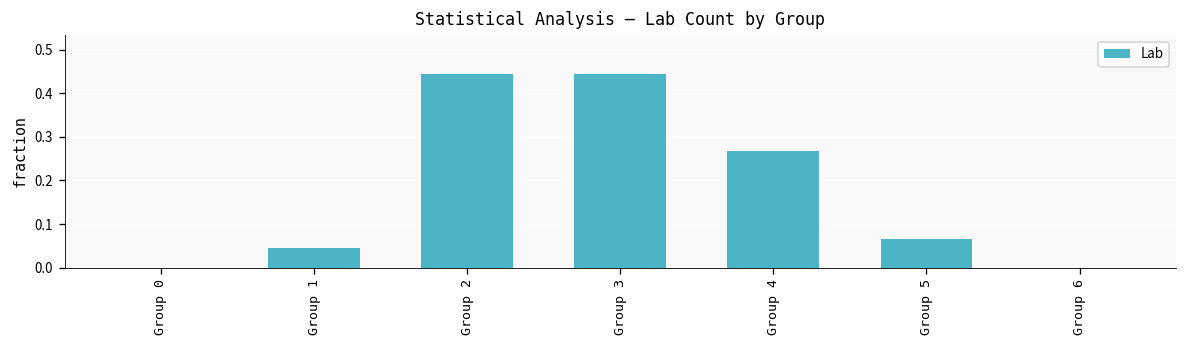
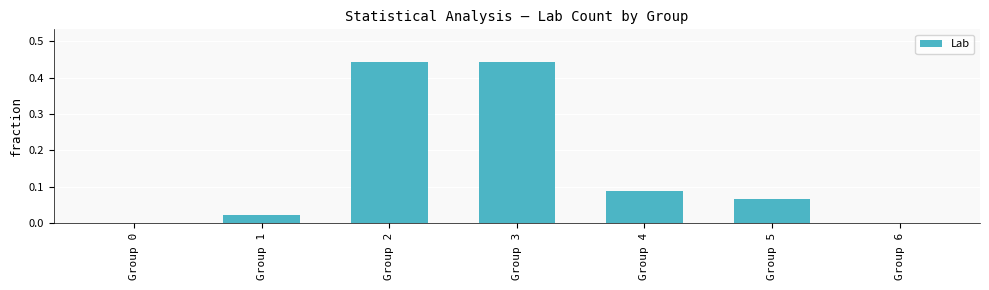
Group 1: 0.04 -> 0.02
Group 4: 0.27 -> 0.09
